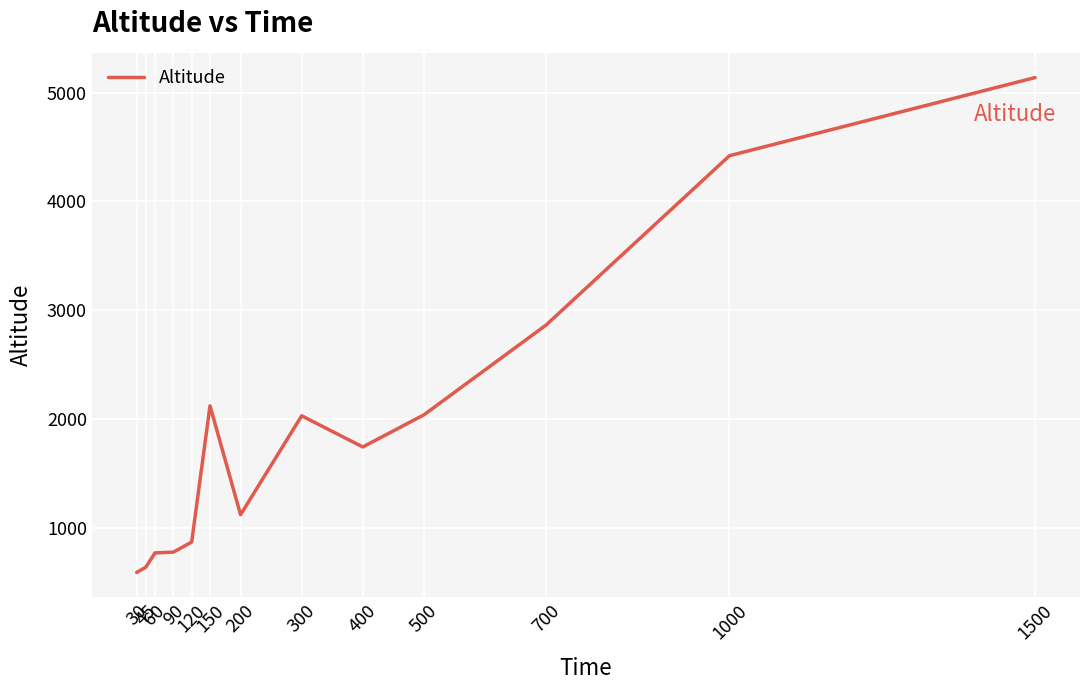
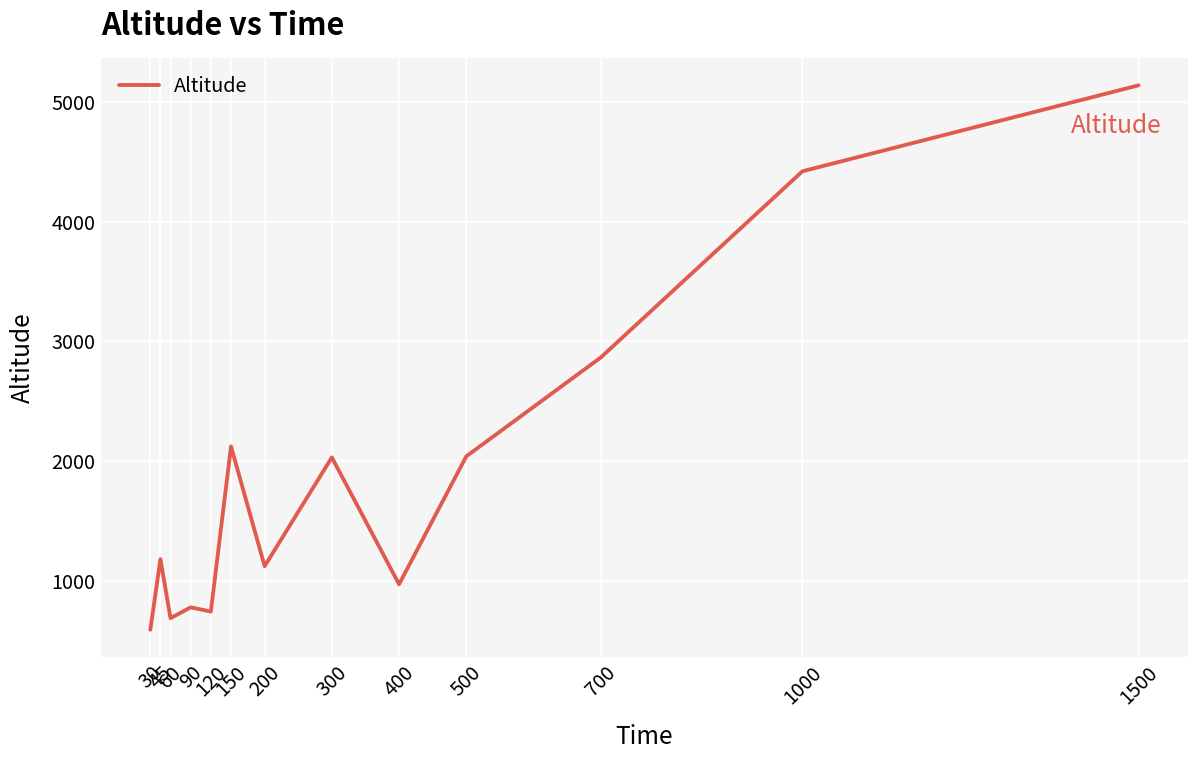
45: 640 -> 1180
60: 770 -> 690
120: 870 -> 740
400: 1740 -> 970
